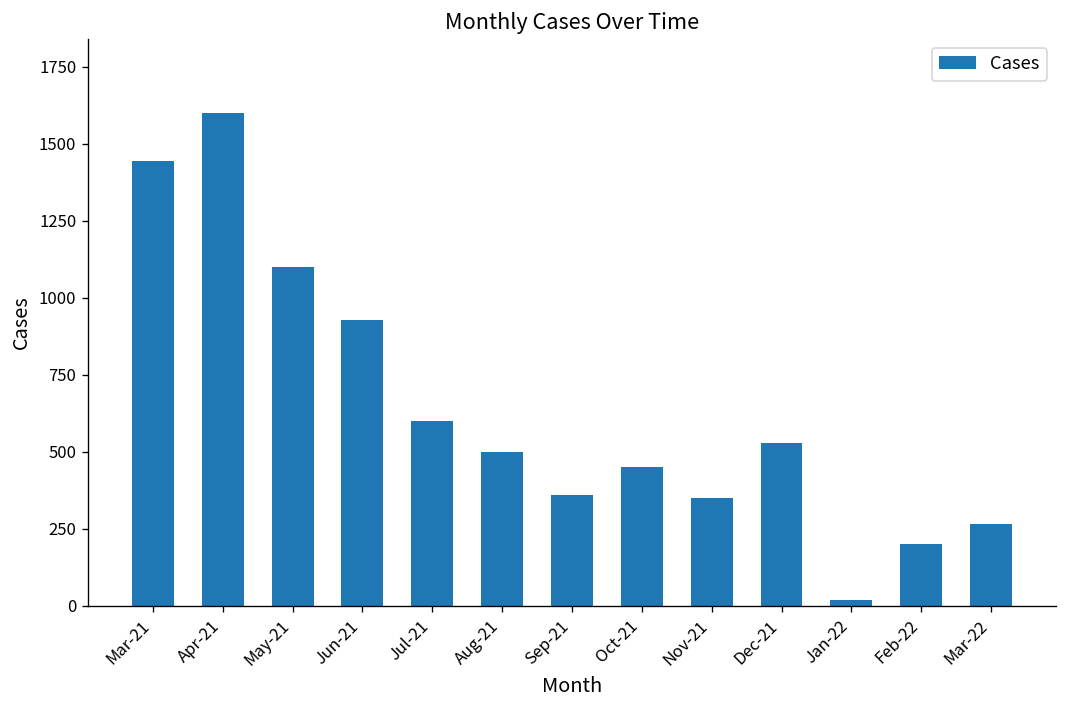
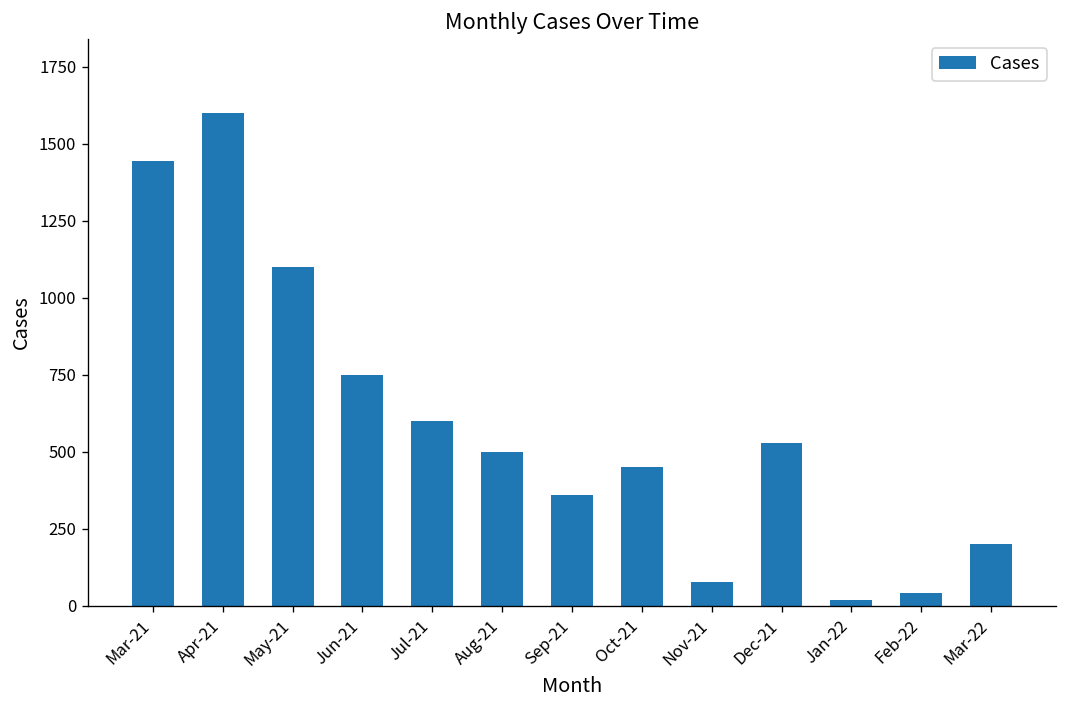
Jun-21: 930 -> 750
Nov-21: 350 -> 80
Feb-22: 200 -> 40
Mar-22: 270 -> 200
